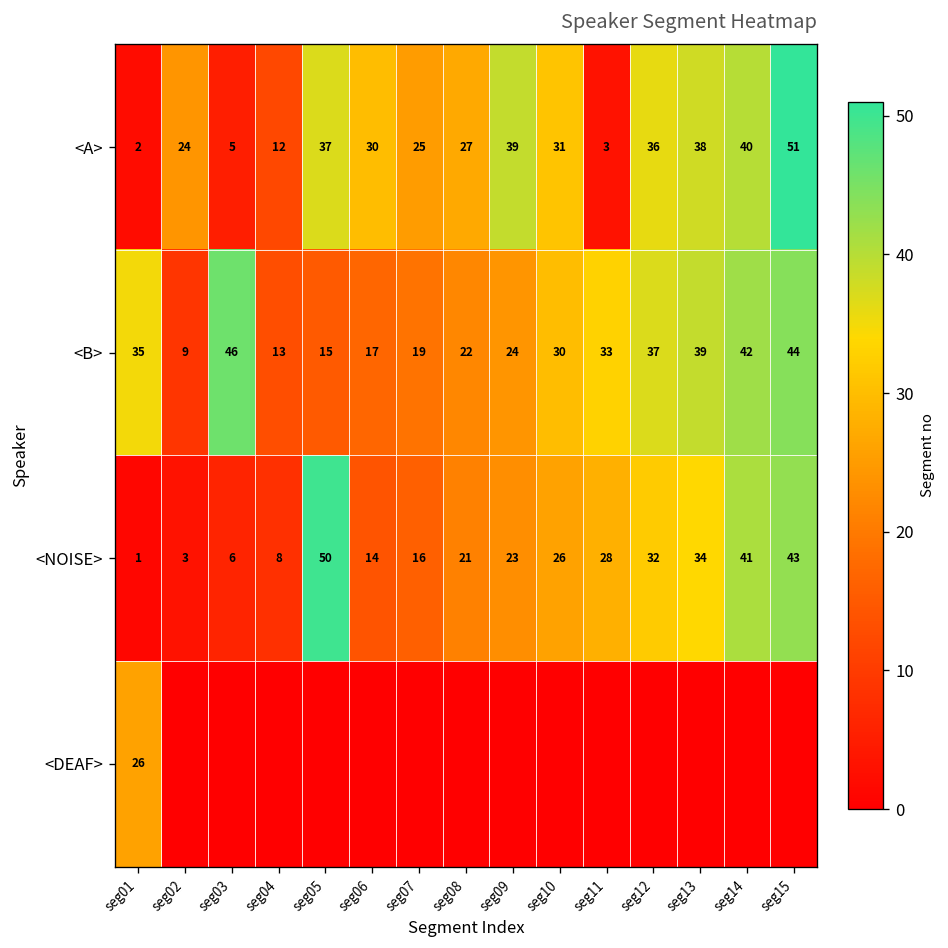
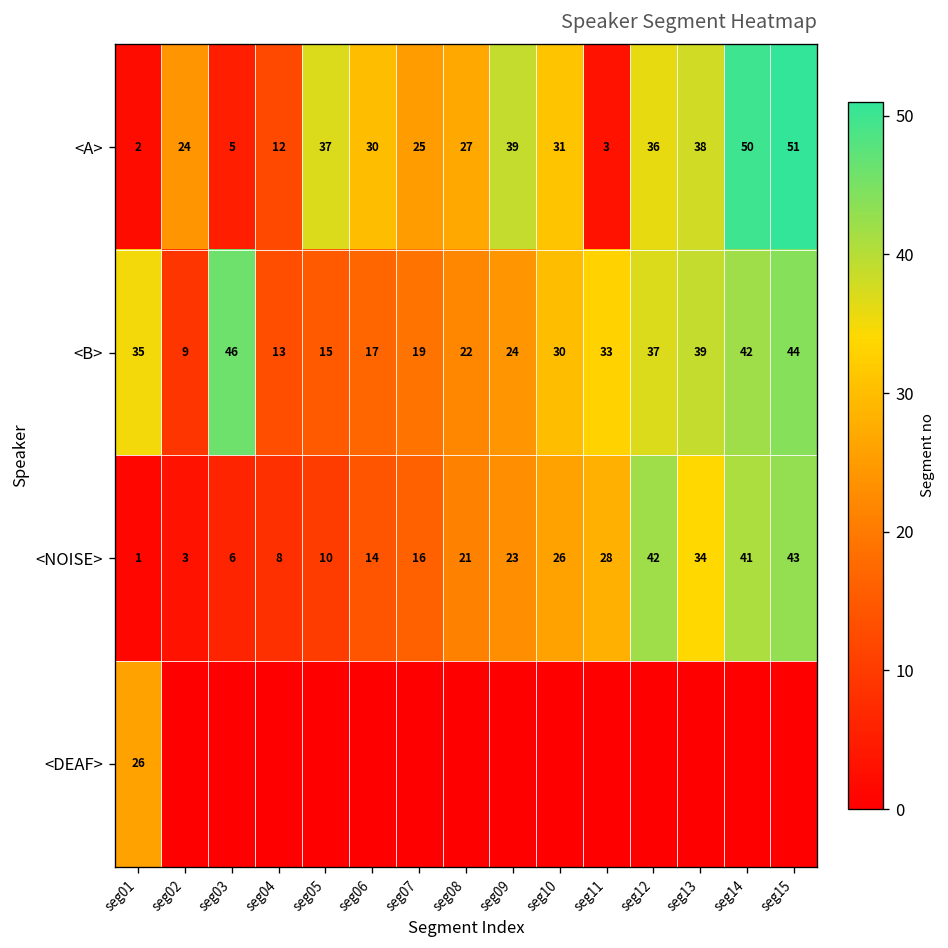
<A>, seg14: 40 -> 50
<NOISE>, seg05: 50 -> 10
<NOISE>, seg12: 32 -> 42
